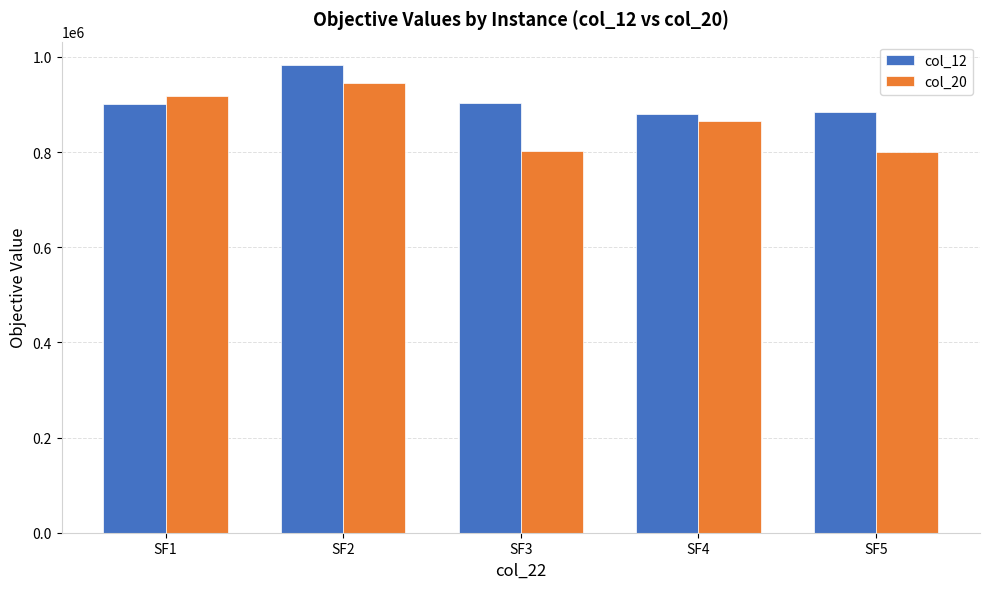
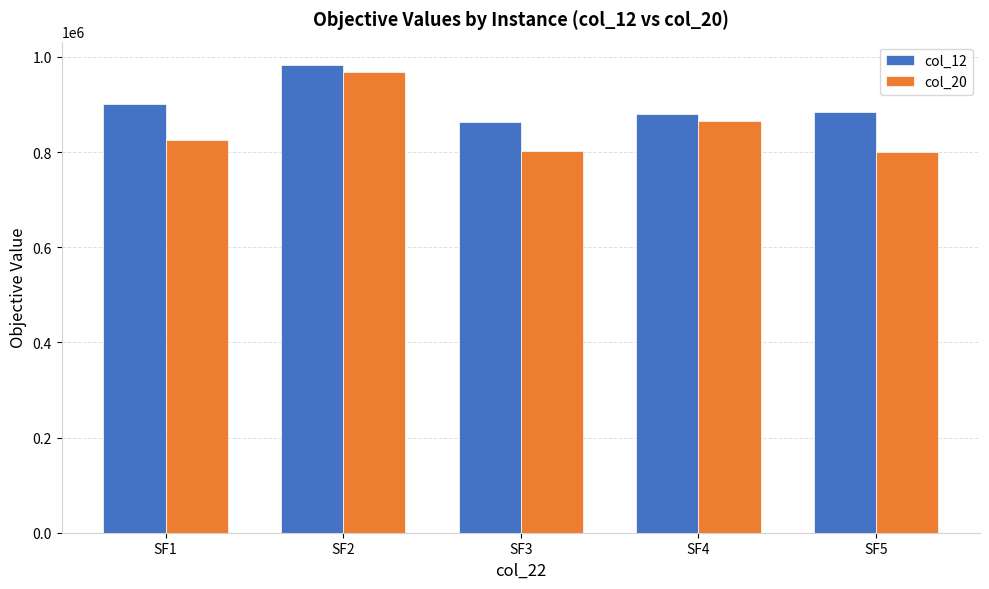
col_20, SF1: 920000 -> 830000
col_20, SF2: 950000 -> 970000
col_12, SF3: 900000 -> 860000
